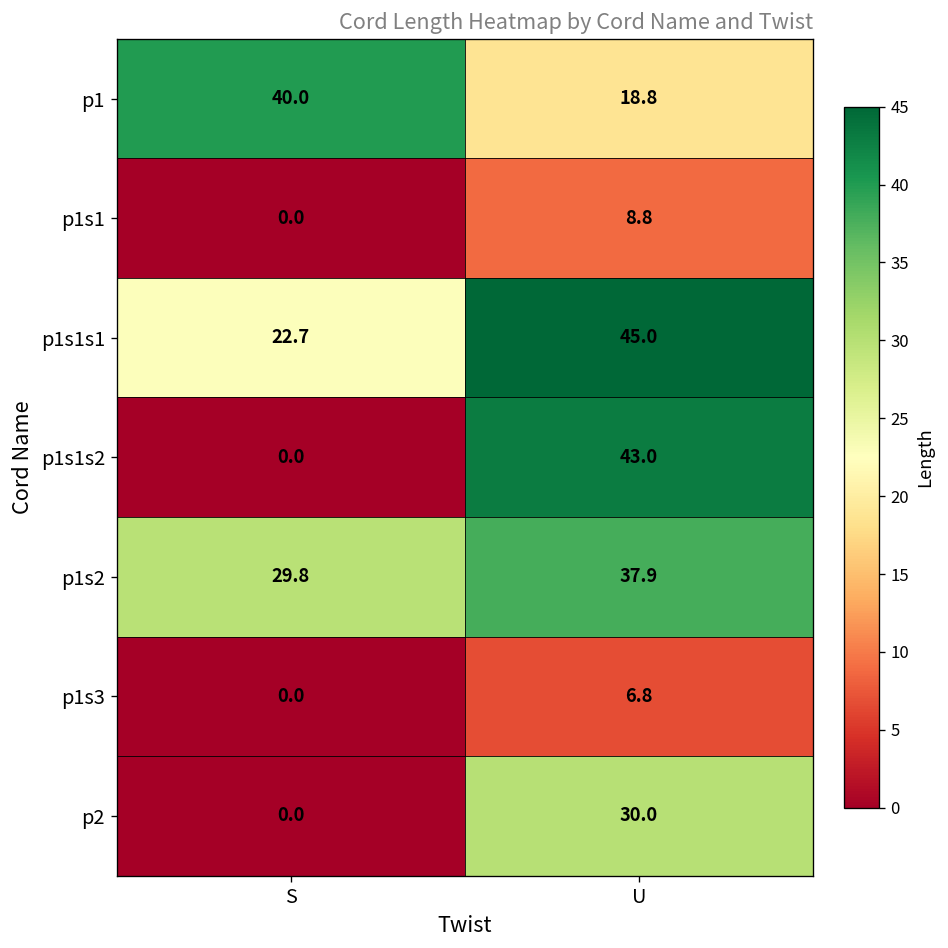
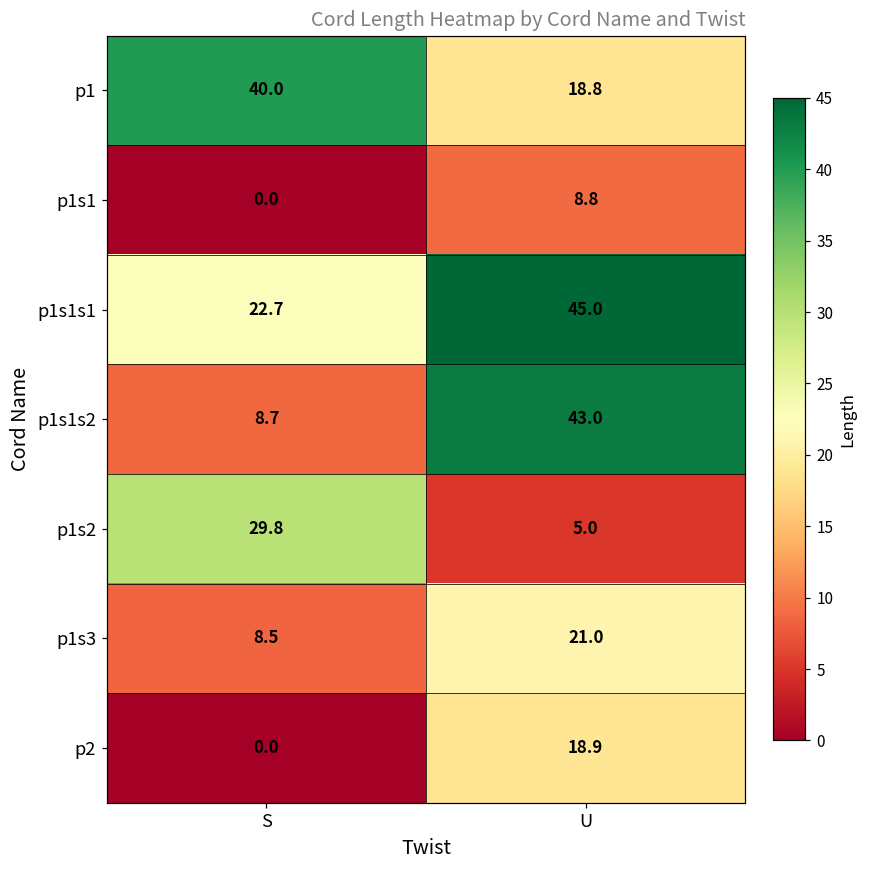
p1s1s2, S: 0.0 -> 8.7
p1s2, U: 37.9 -> 5.0
p1s3, S: 0.0 -> 8.5
p1s3, U: 6.8 -> 21.0
p2, U: 30.0 -> 18.9
